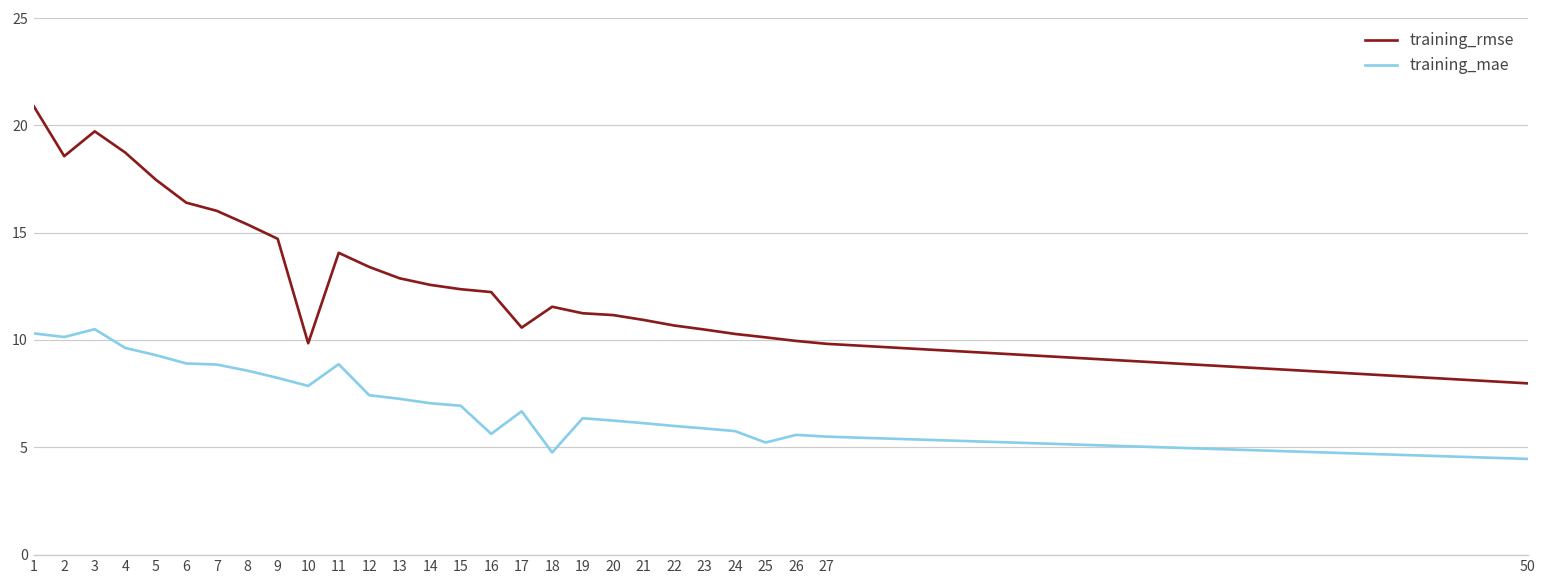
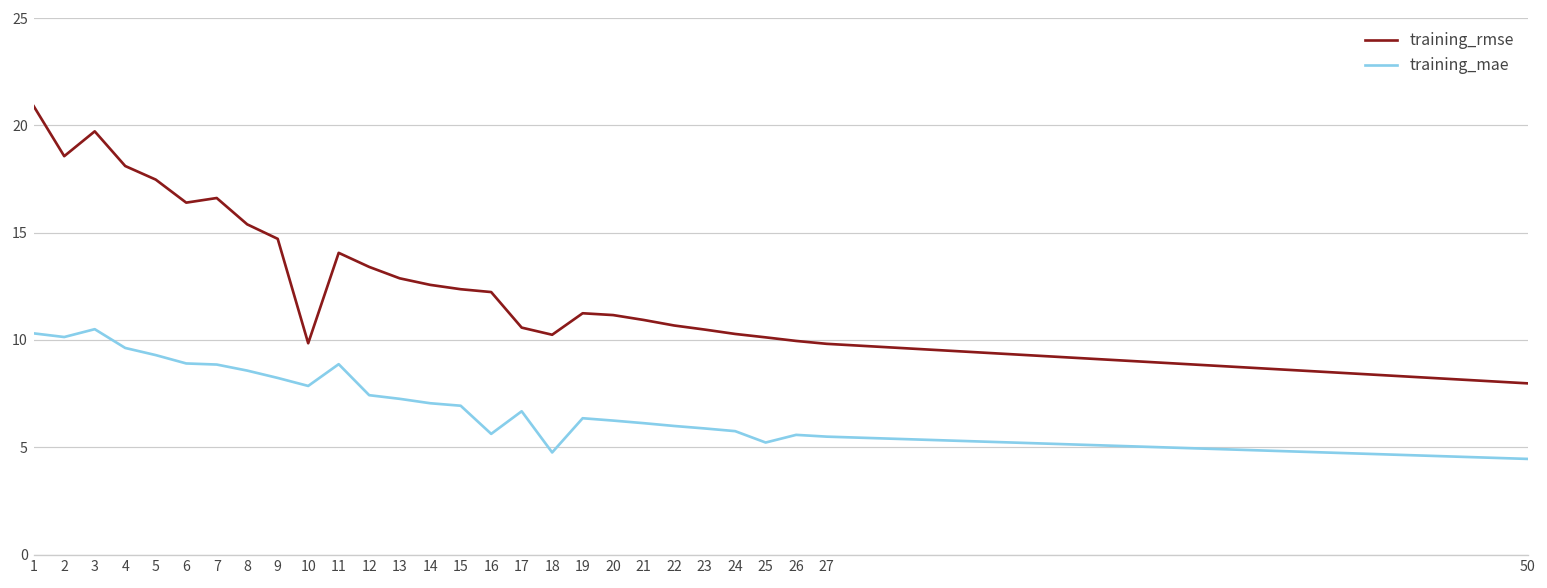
training_rmse, 4: 18.7 -> 18.1
training_rmse, 7: 16.0 -> 16.6
training_rmse, 18: 11.5 -> 10.2
